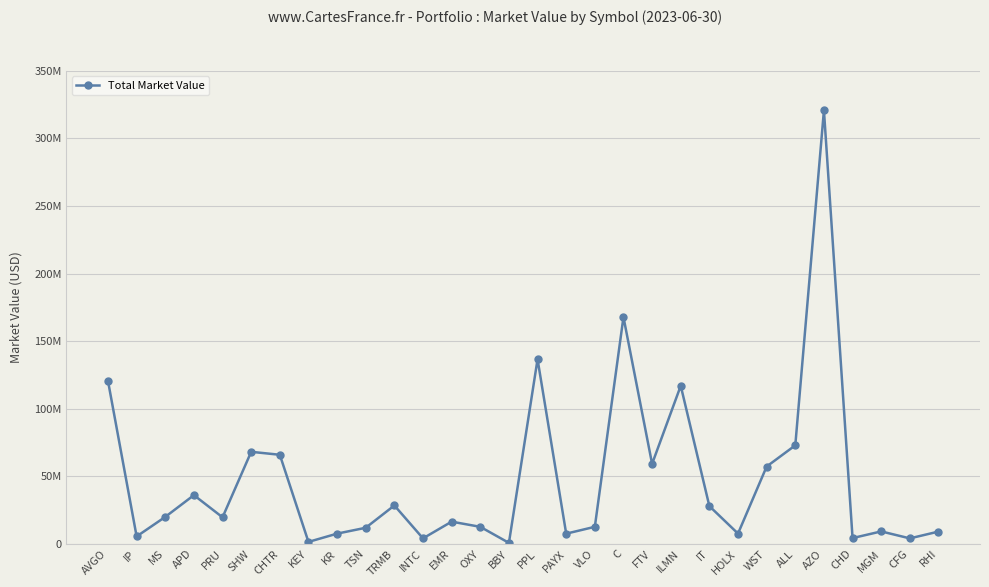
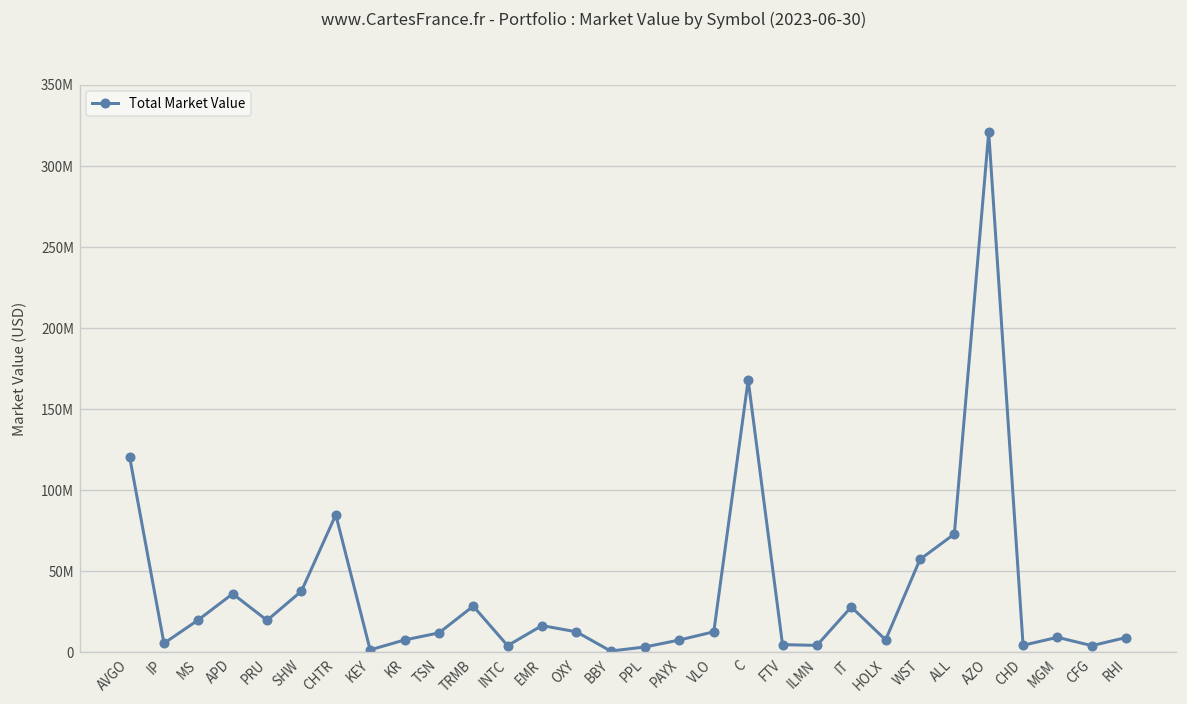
SHW: 68000000 -> 38000000
CHTR: 66000000 -> 85000000
PPL: 137000000 -> 3000000
FTV: 59000000 -> 5000000
ILMN: 117000000 -> 4000000
